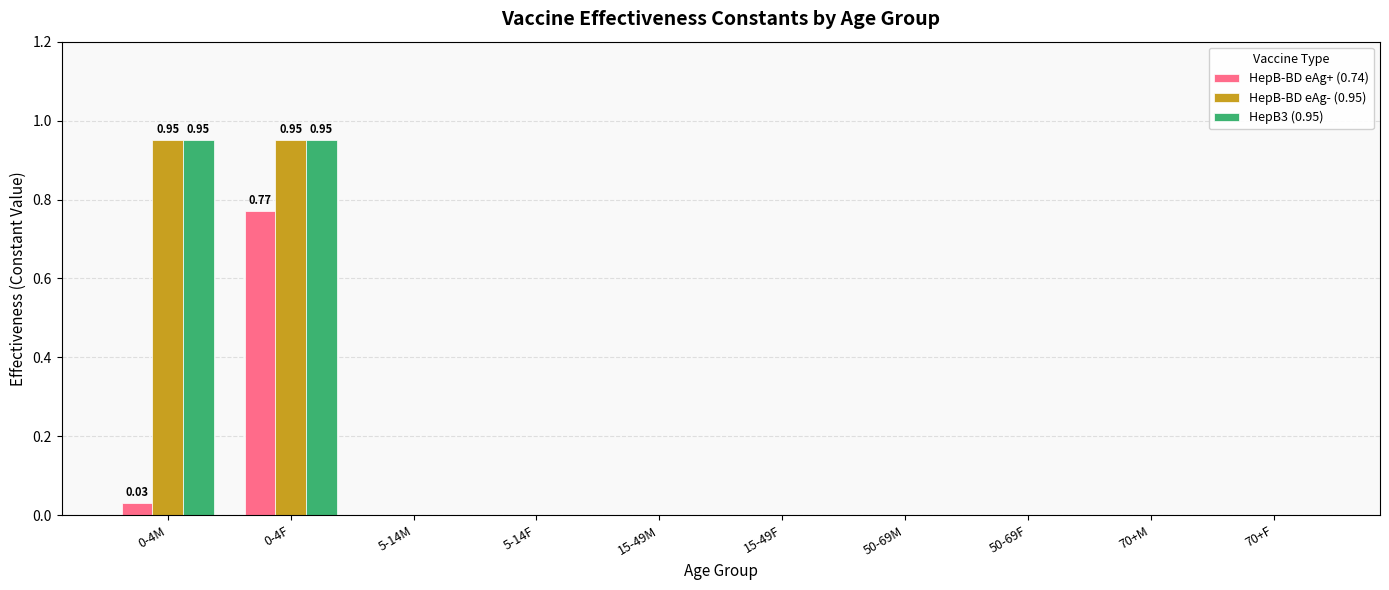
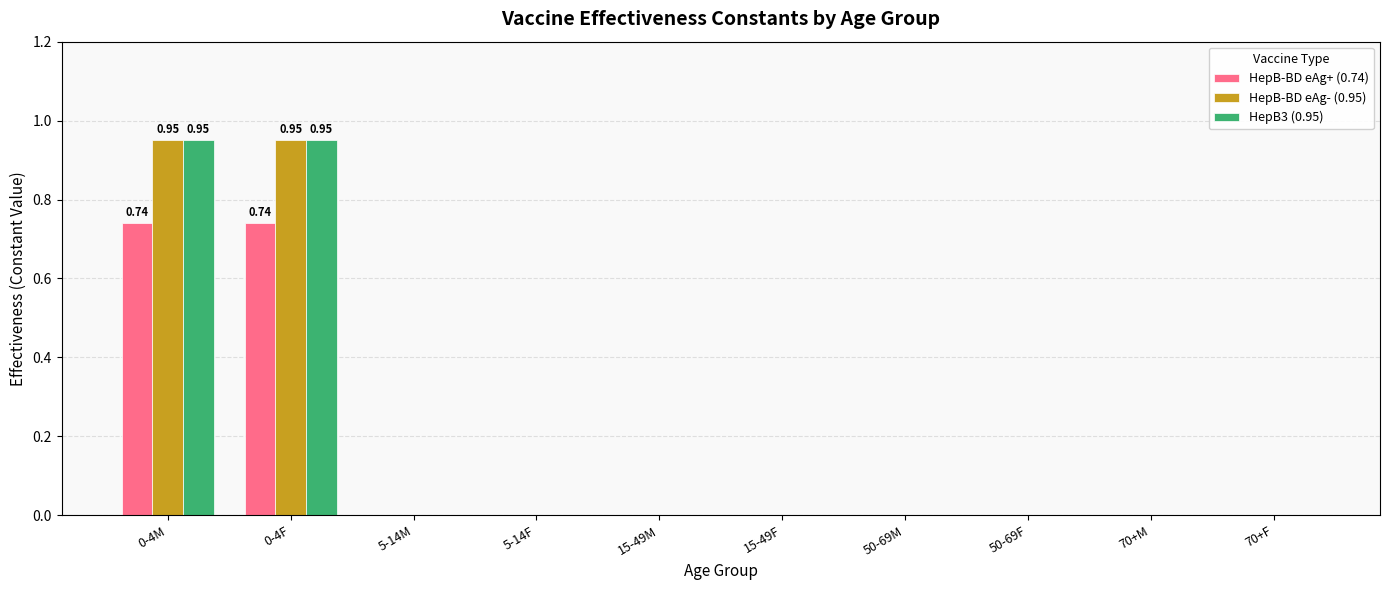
HepB-BD eAg+ (0.74), 0-4M: 0.03 -> 0.74
HepB-BD eAg+ (0.74), 0-4F: 0.77 -> 0.74
